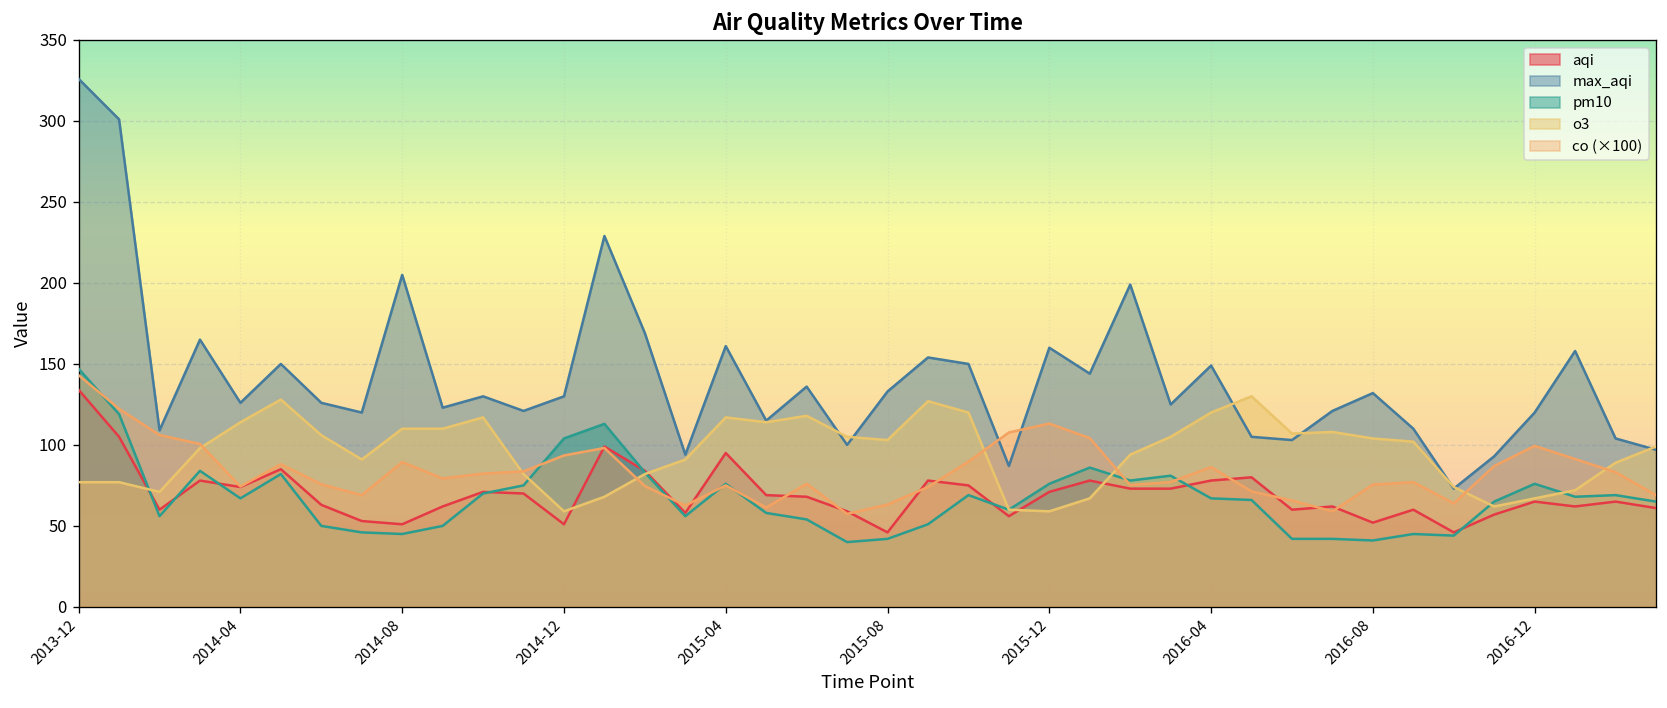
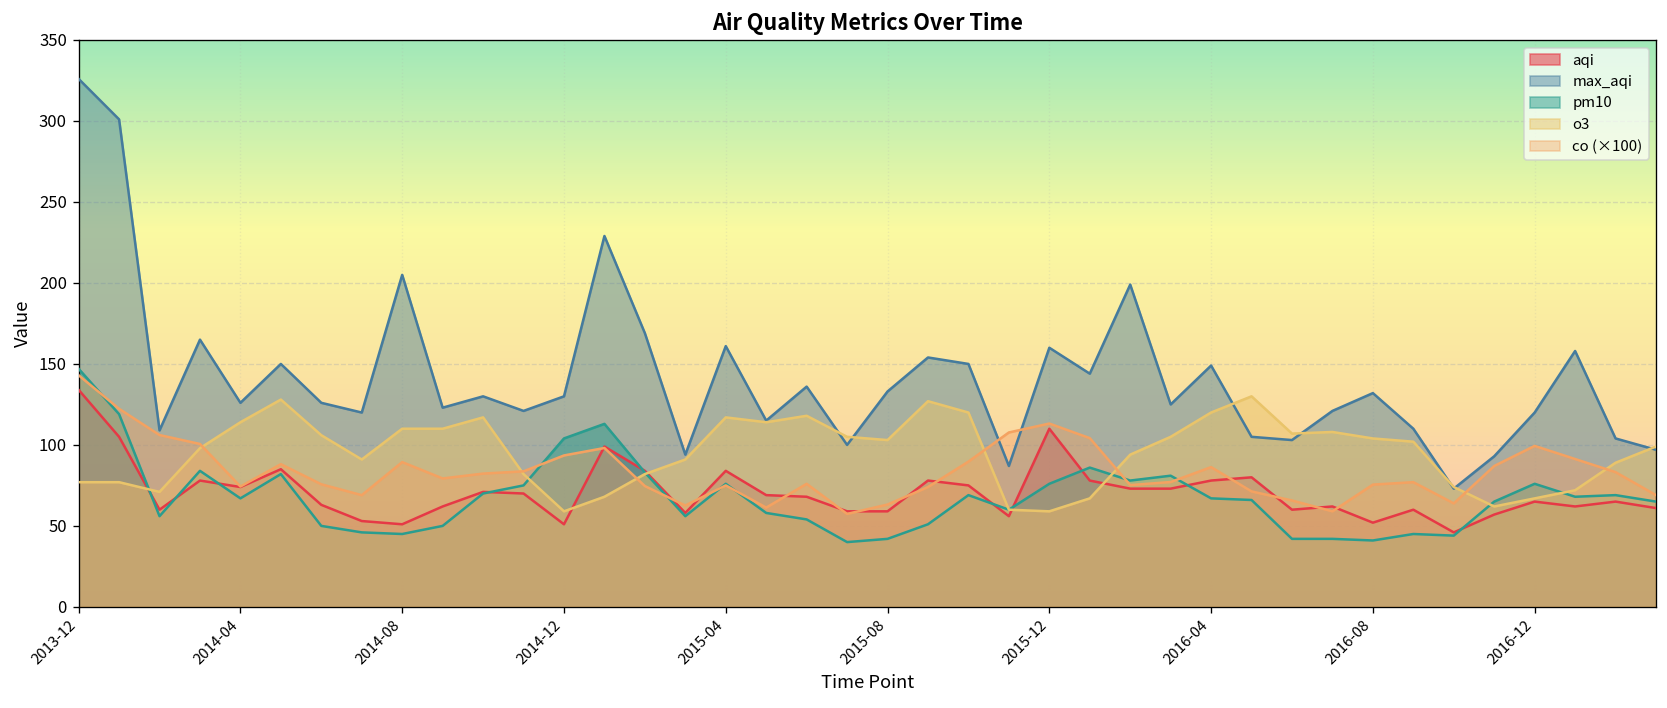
aqi, 2015-04: 95 -> 84
aqi, 2015-08: 46 -> 59
aqi, 2015-12: 71 -> 110
